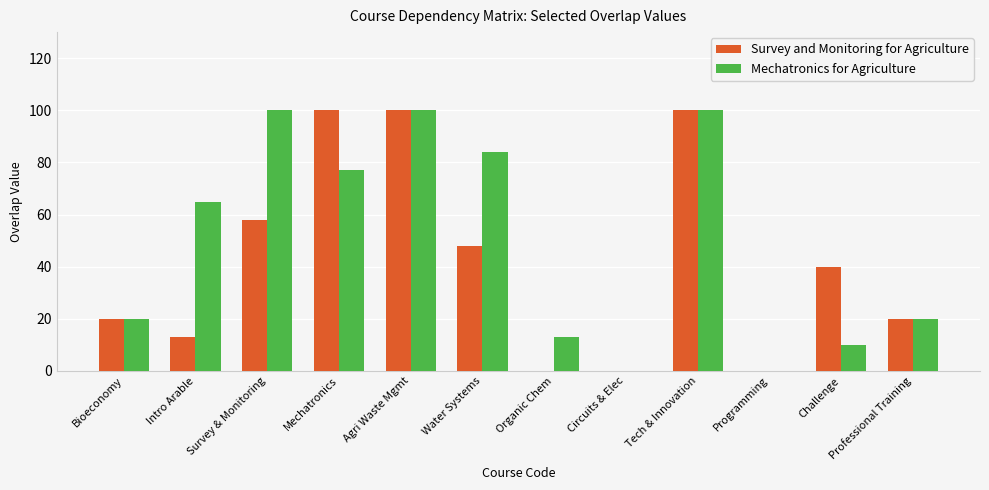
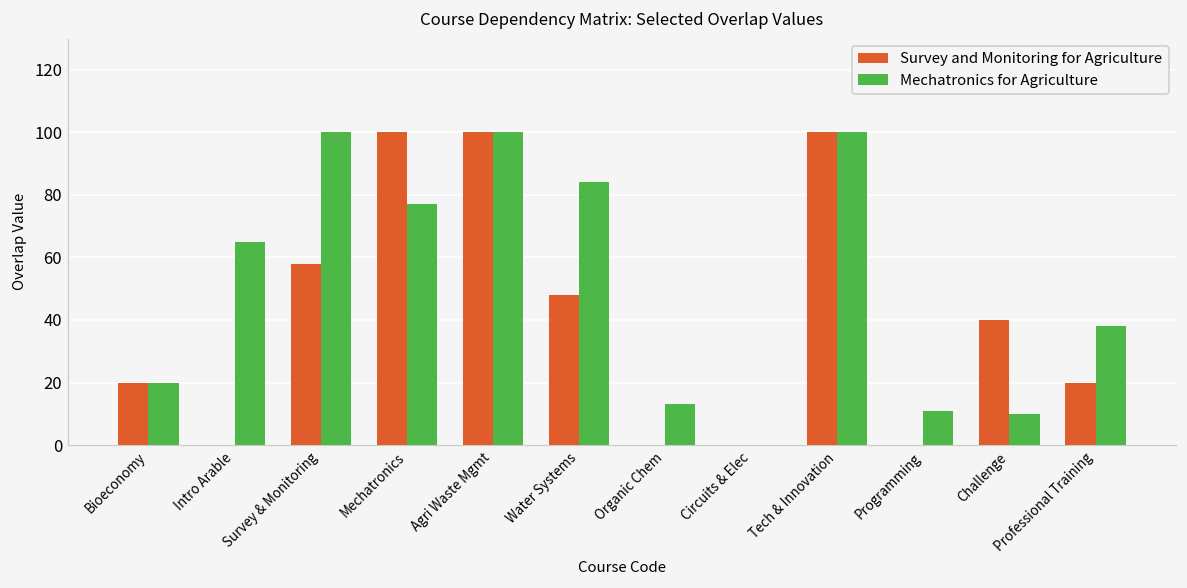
Survey and Monitoring for Agriculture, Intro Arable: 13 -> 0
Mechatronics for Agriculture, Programming: 0 -> 11
Mechatronics for Agriculture, Professional Training: 20 -> 38
